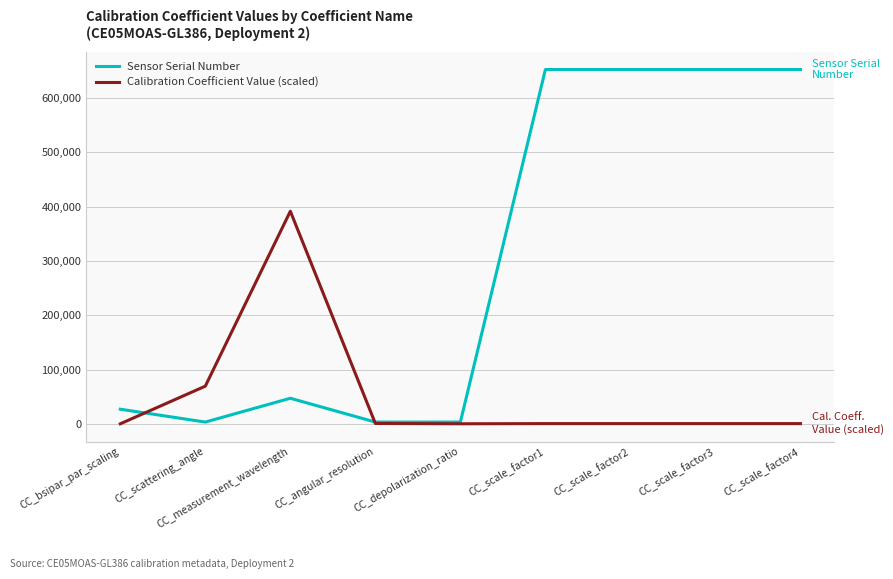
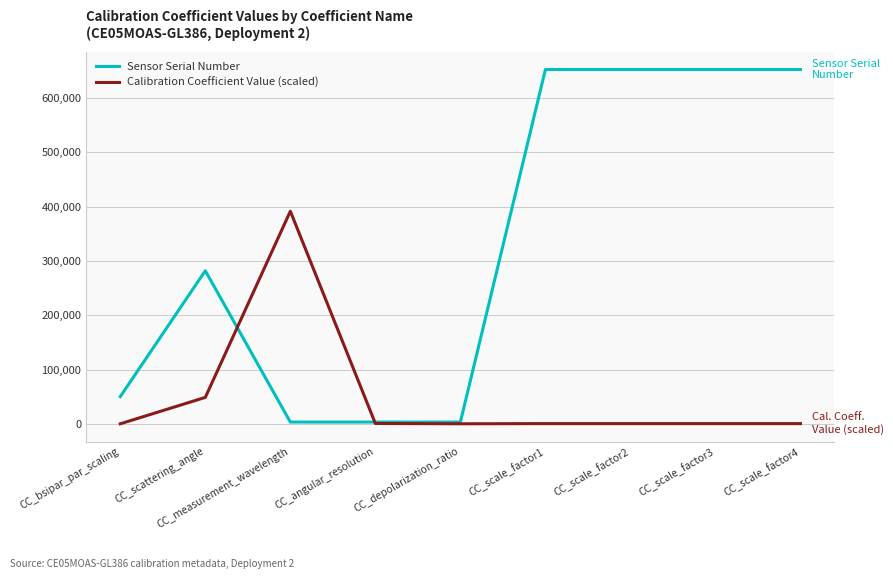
Sensor Serial Number, CC_bsipar_par_scaling: 30,000 -> 50,000
Sensor Serial Number, CC_scattering_angle: 0 -> 280,000
Calibration Coefficient Value (scaled), CC_scattering_angle: 70,000 -> 50,000
Sensor Serial Number, CC_measurement_wavelength: 50,000 -> 0
